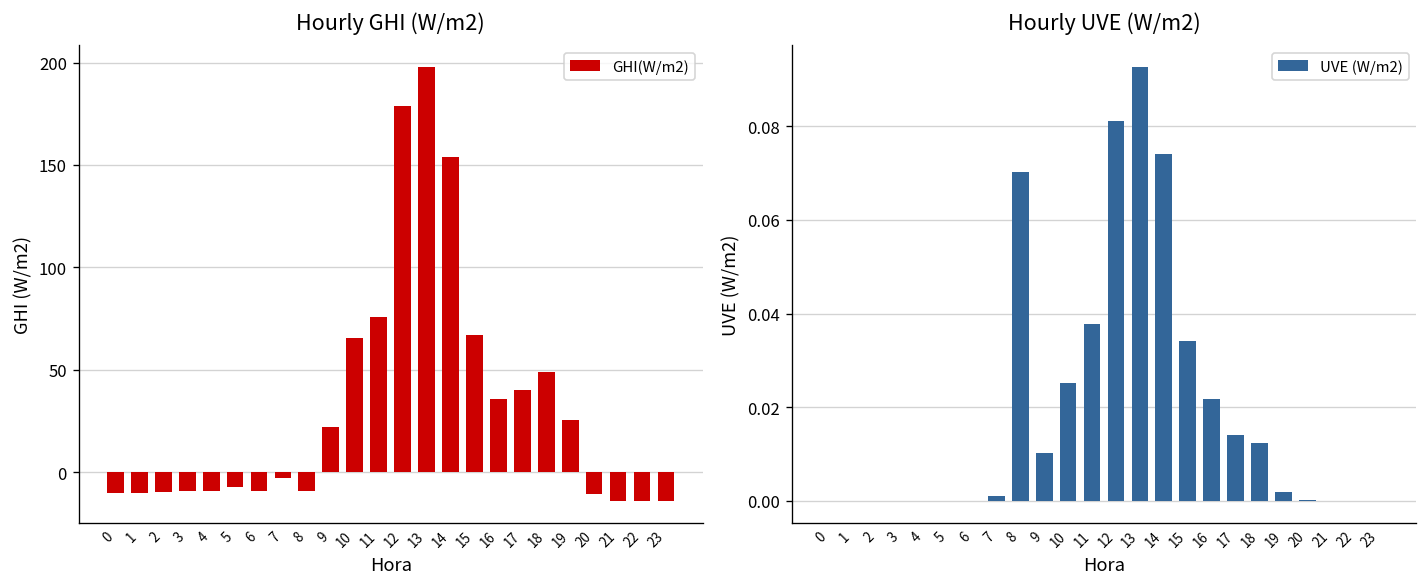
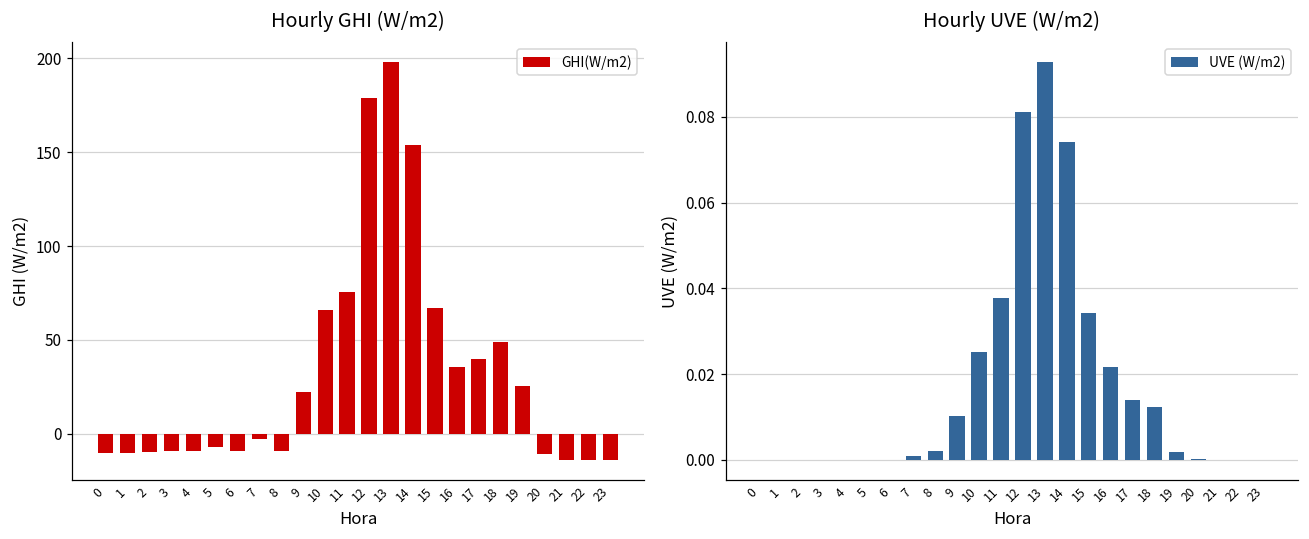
Hourly UVE (W/m2), 8: 0.070 -> 0.002
